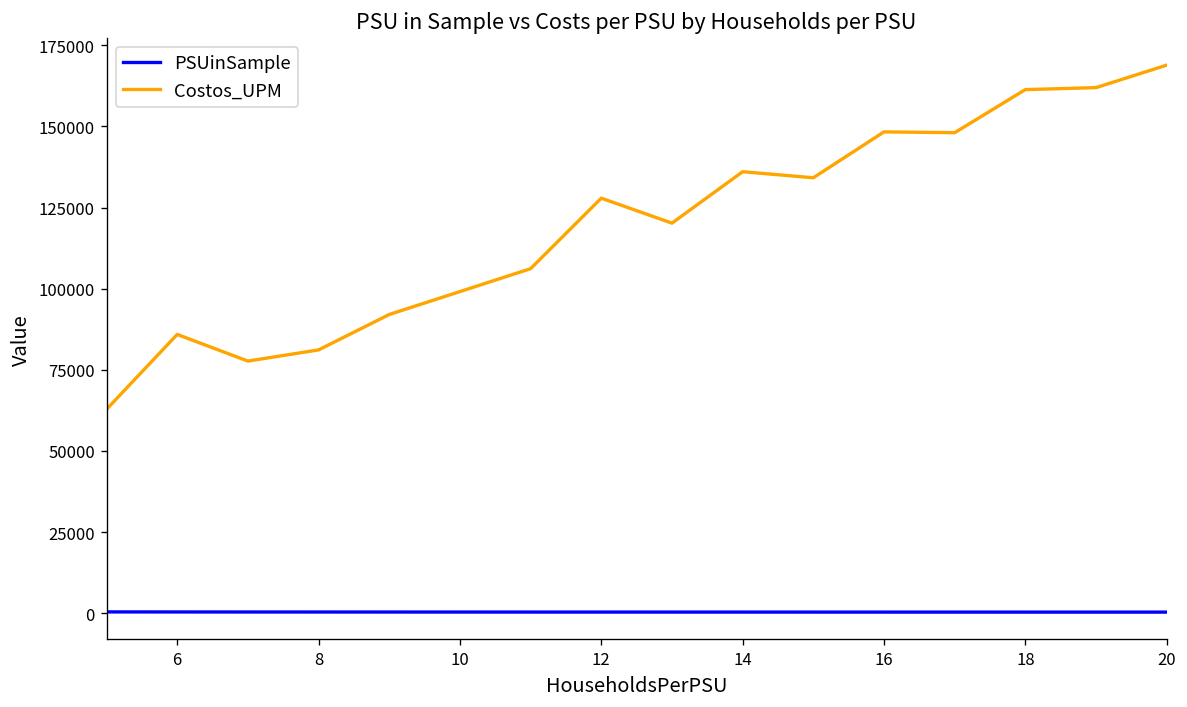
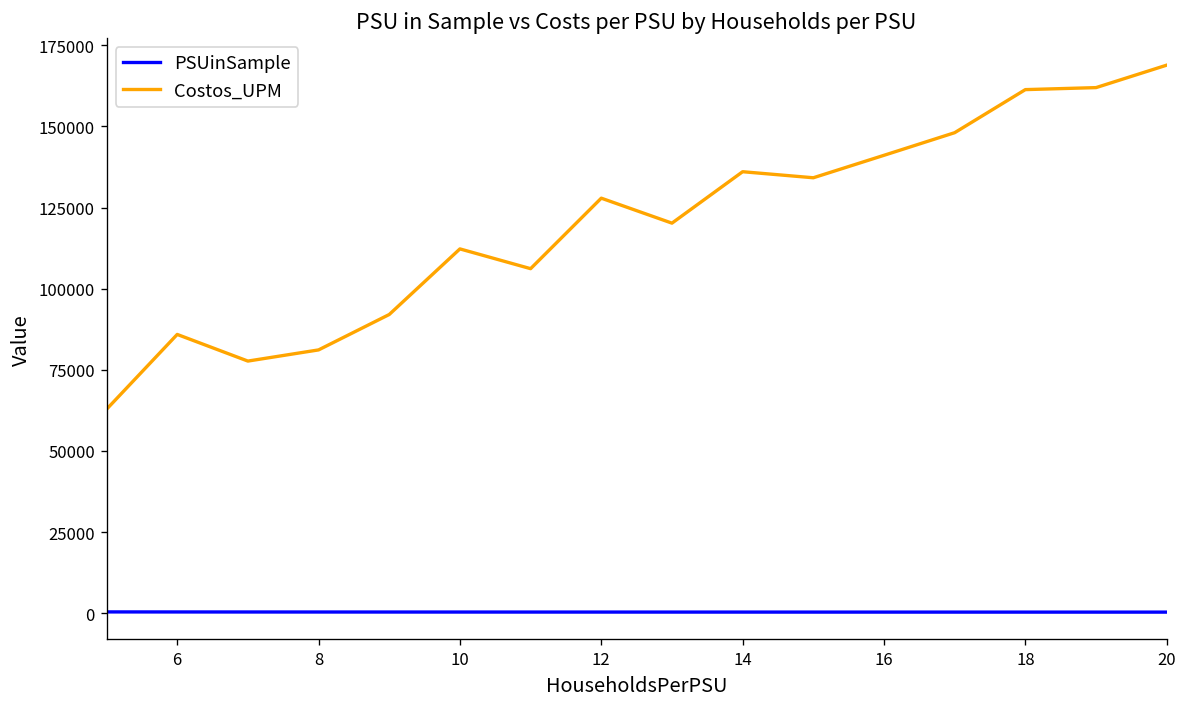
Costos_UPM, 10: 99000 -> 112000
Costos_UPM, 16: 148000 -> 141000
